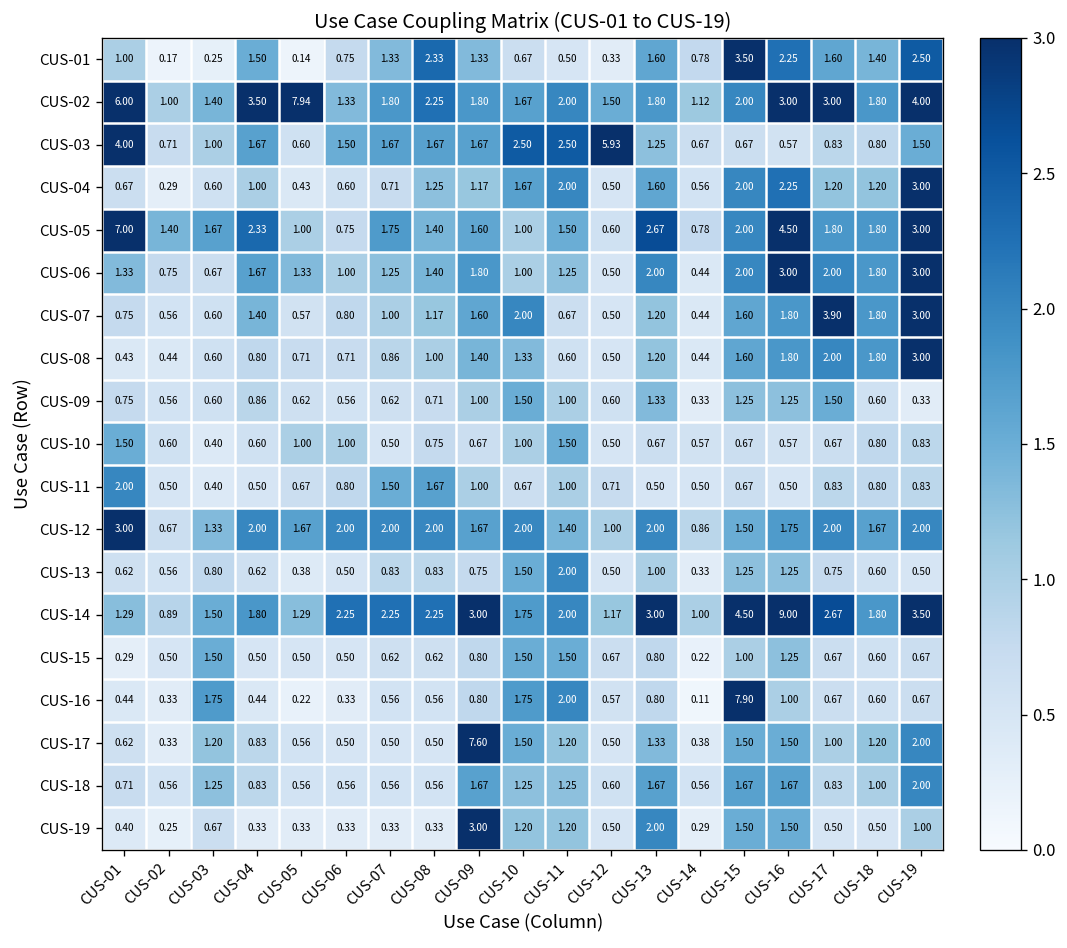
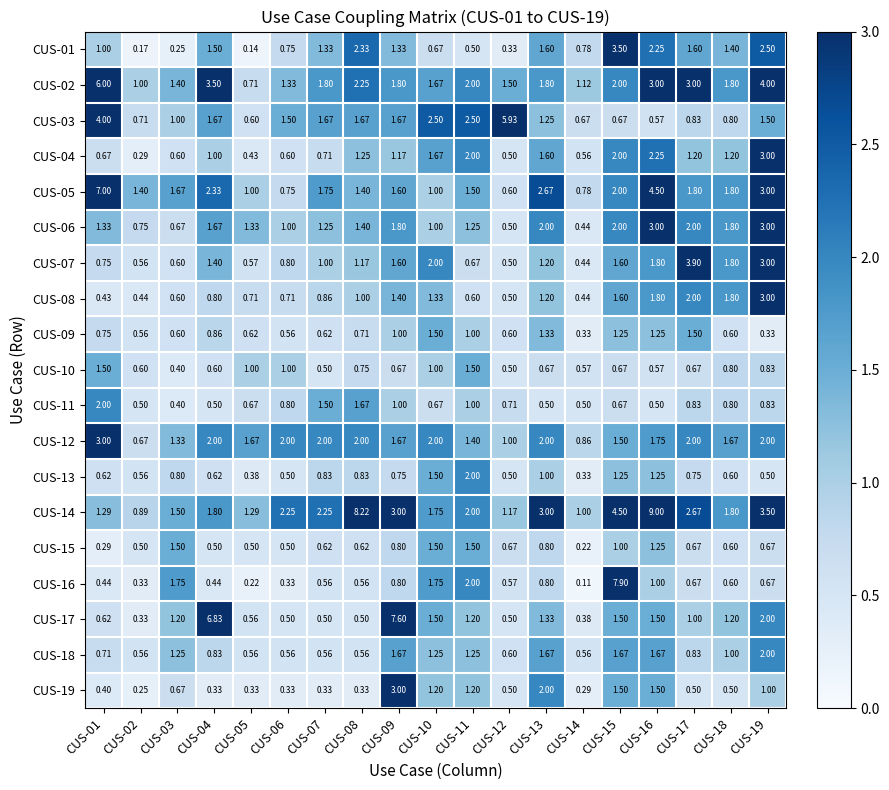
CUS-02, CUS-05: 7.94 -> 0.71
CUS-14, CUS-08: 2.25 -> 8.22
CUS-17, CUS-04: 0.83 -> 6.83
